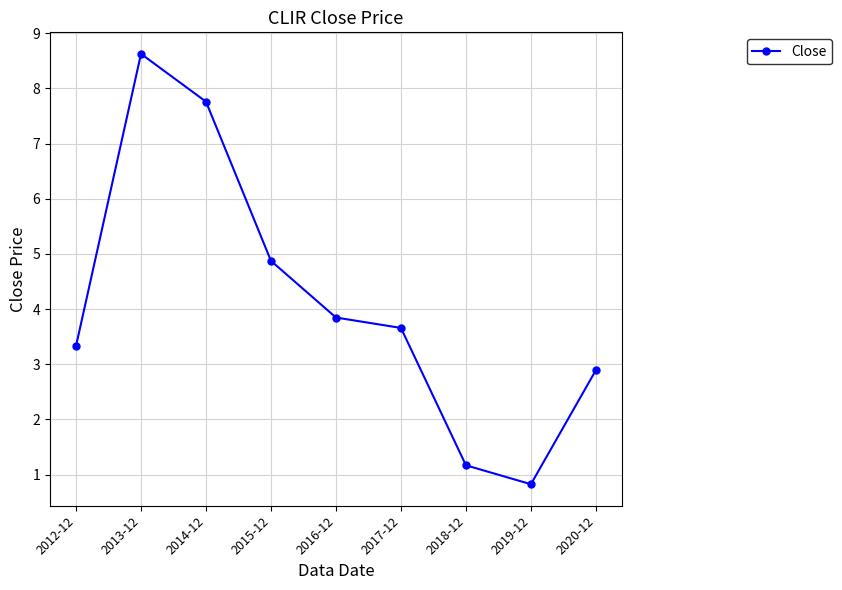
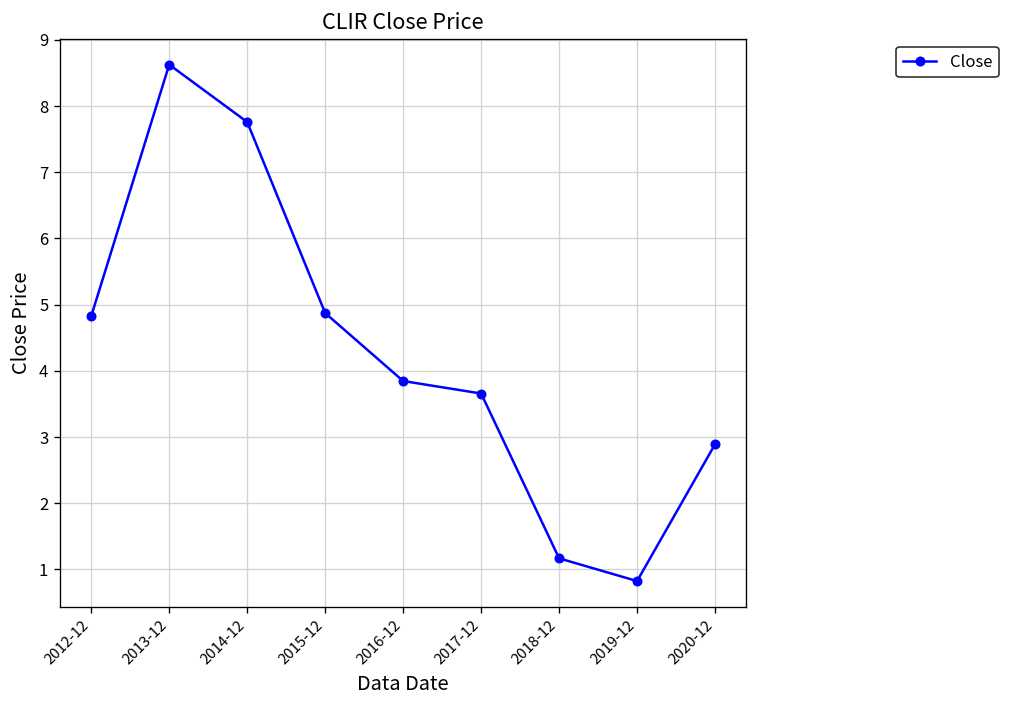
2012-12: 3.3 -> 4.8
